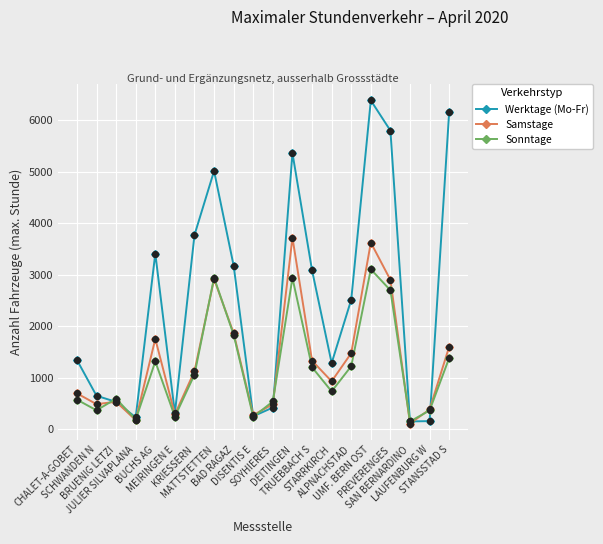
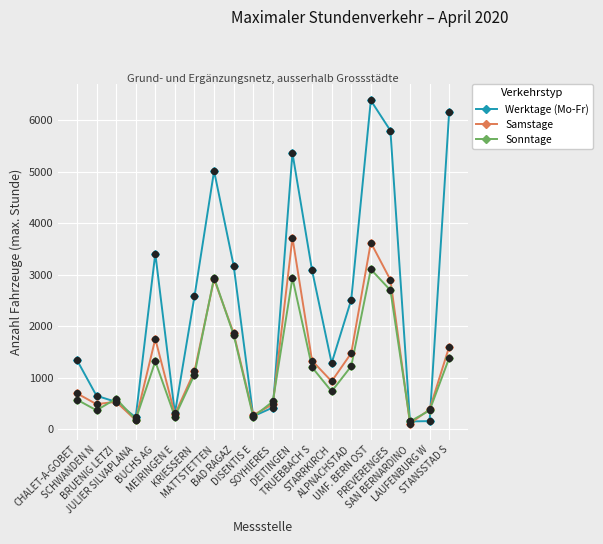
Werktage (Mo-Fr), KRIESSERN: 3800 -> 2600
